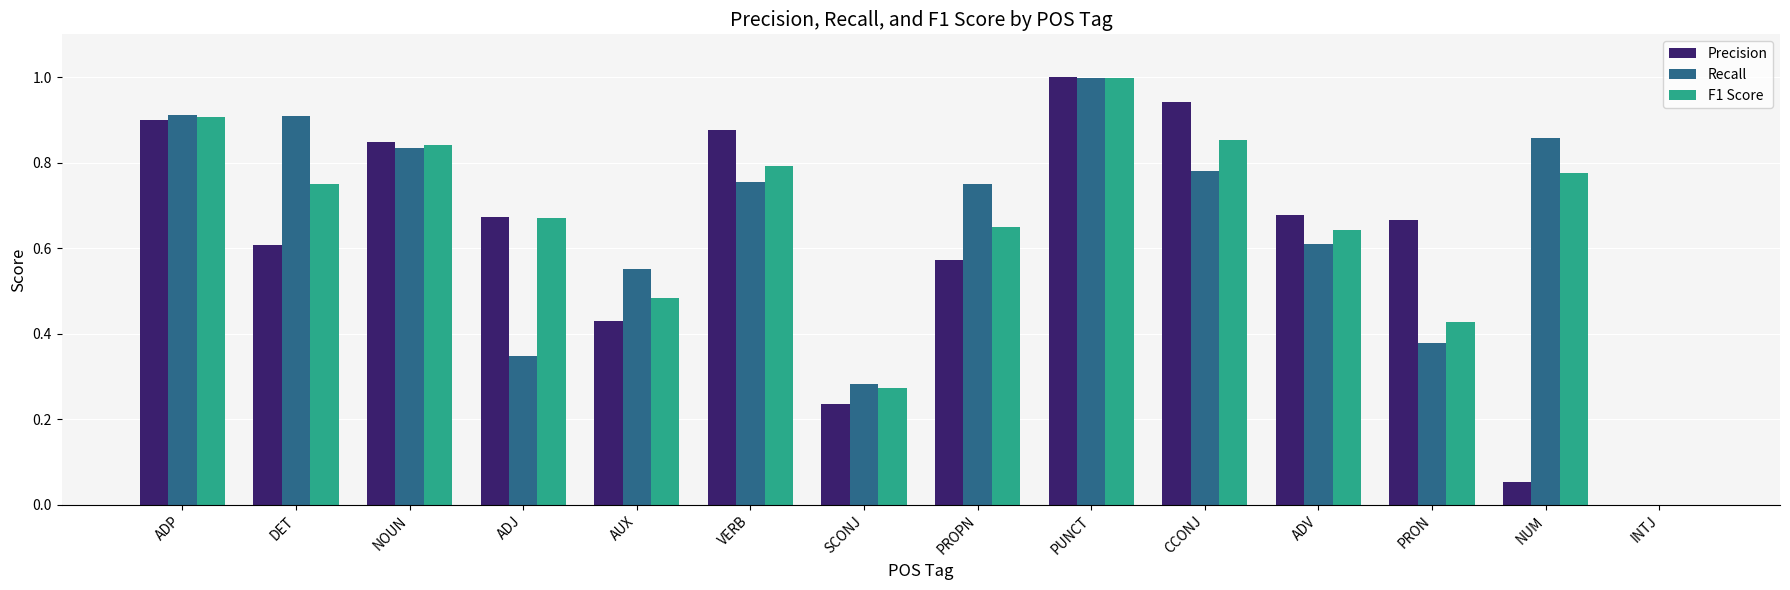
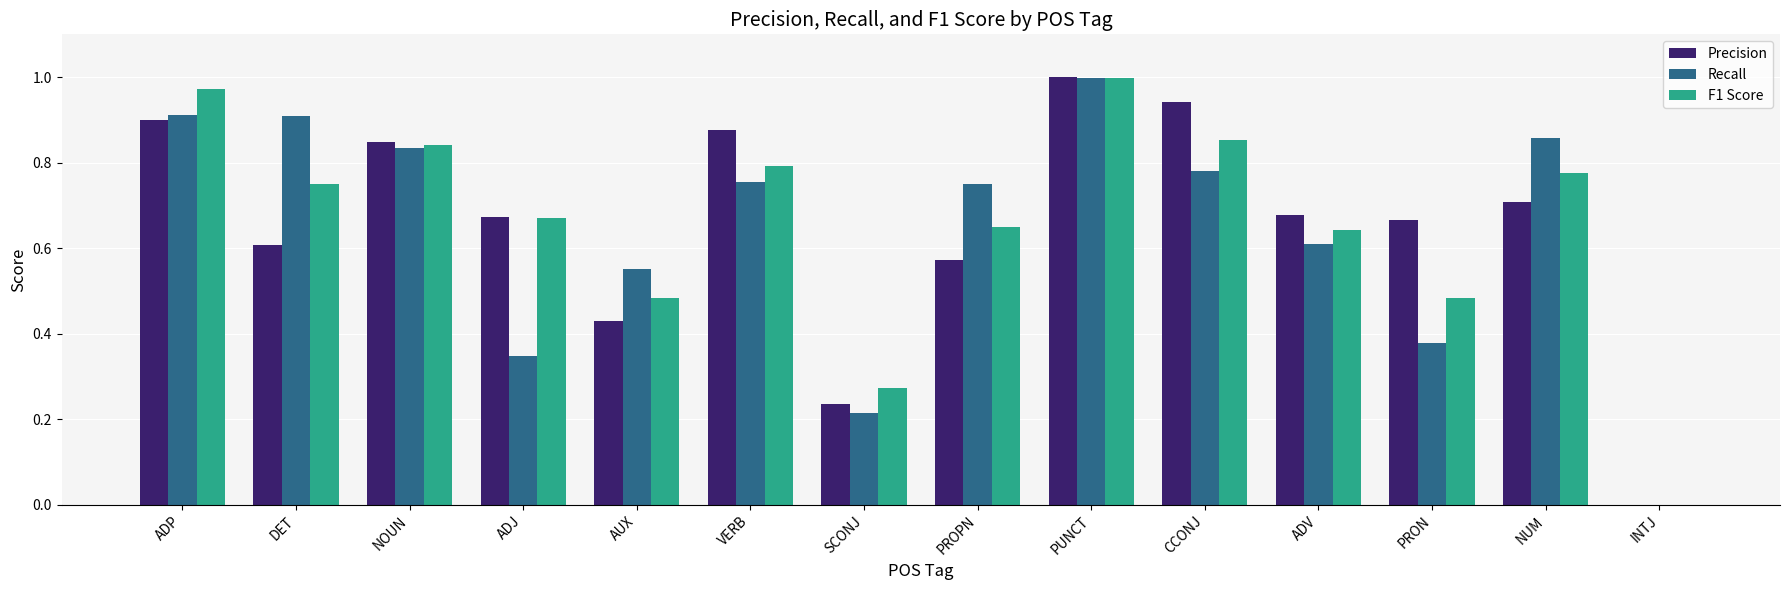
F1 Score, ADP: 0.91 -> 0.97
Recall, SCONJ: 0.28 -> 0.21
F1 Score, PRON: 0.43 -> 0.48
Precision, NUM: 0.05 -> 0.71
